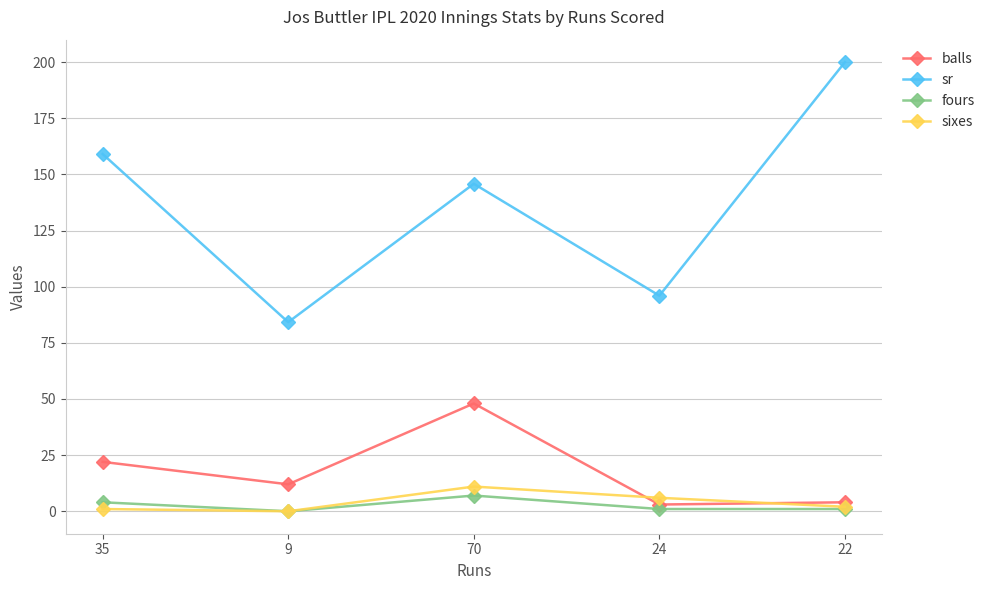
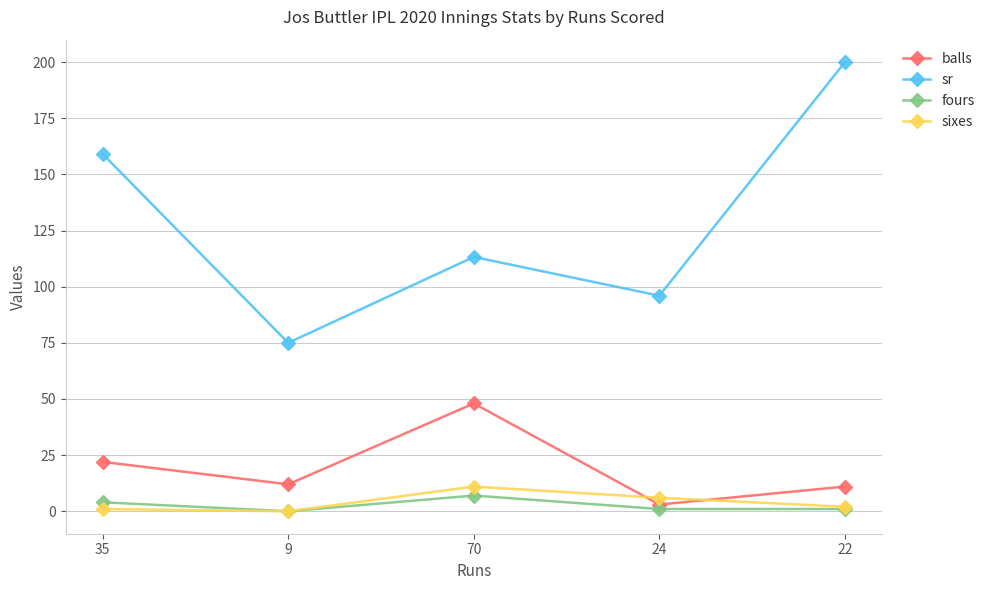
sr, 9: 84 -> 75
sr, 70: 146 -> 113
balls, 22: 4 -> 11
